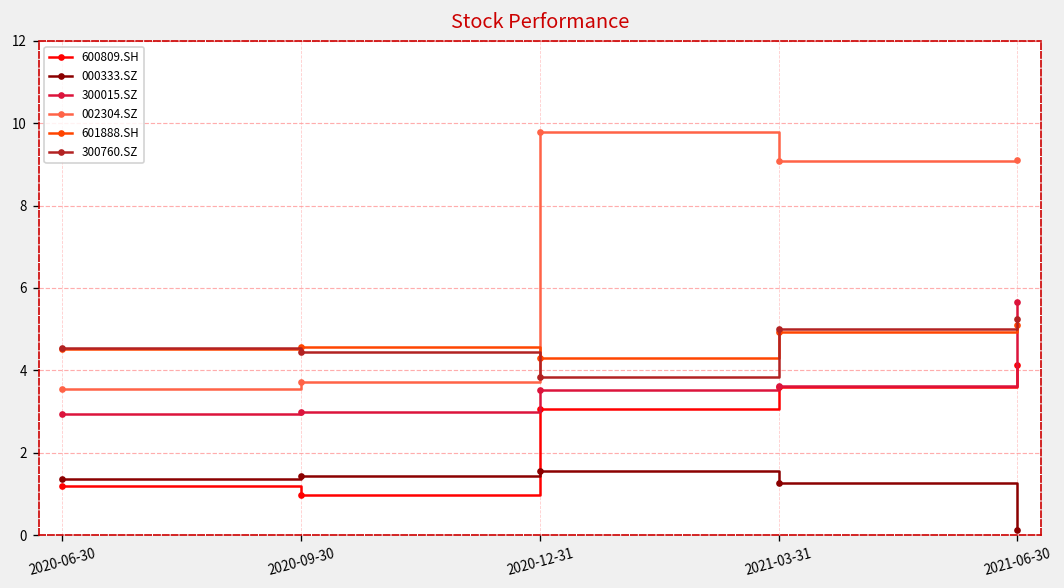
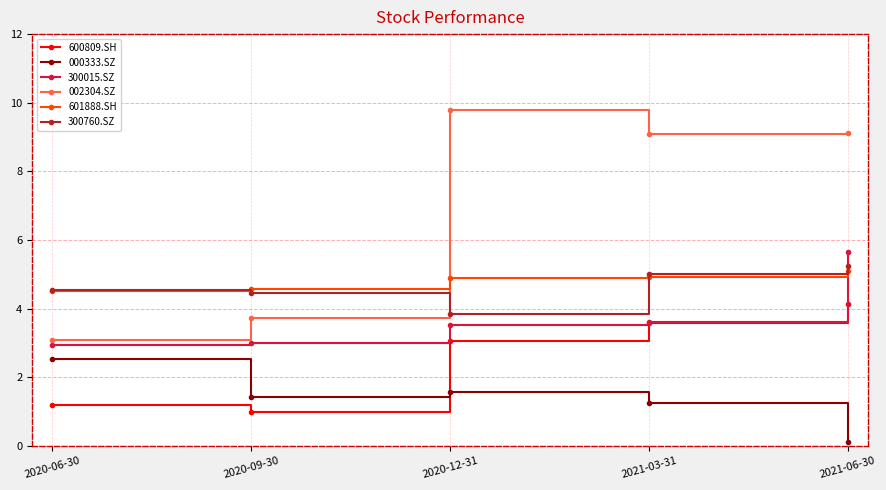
000333.SZ, 2020-06-30: 1.4 -> 2.5
002304.SZ, 2020-06-30: 3.5 -> 3.1
601888.SH, 2020-12-31: 4.3 -> 4.9
